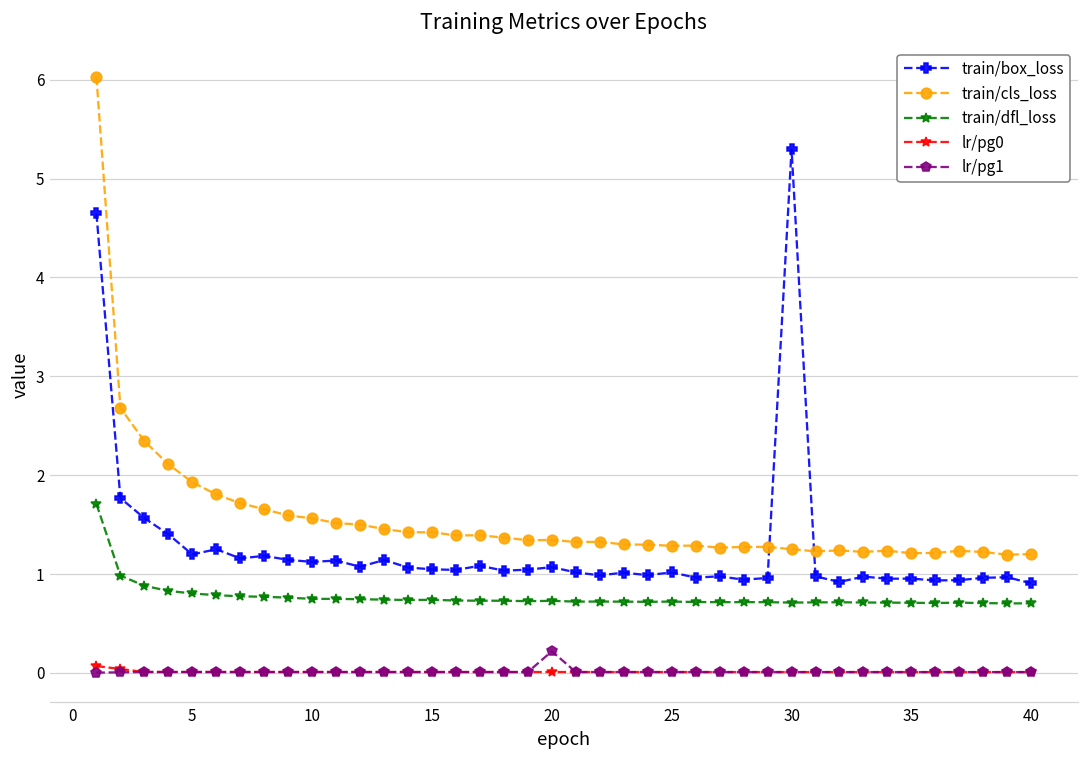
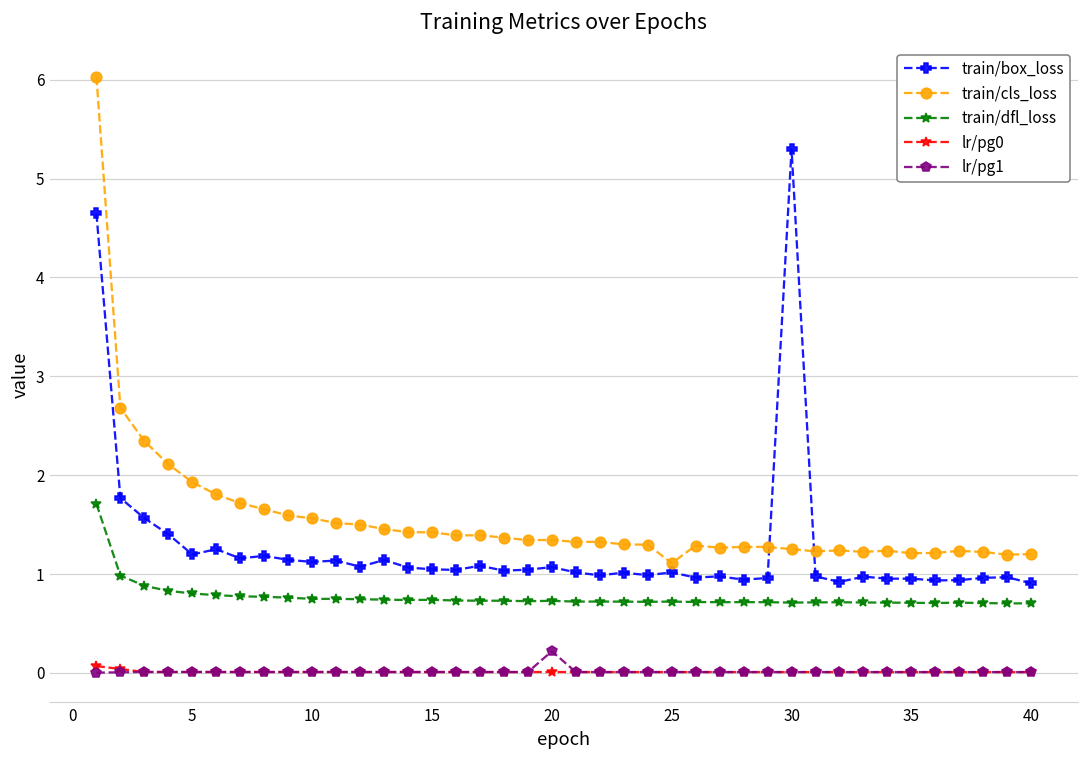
train/cls_loss, 25: 1.3 -> 1.1
